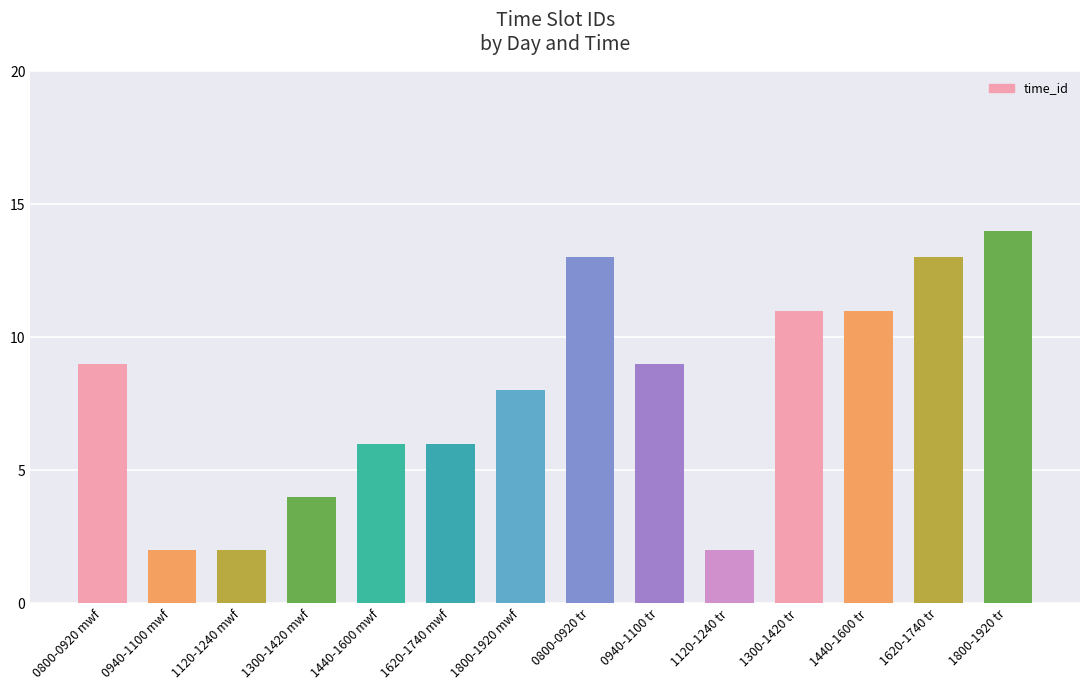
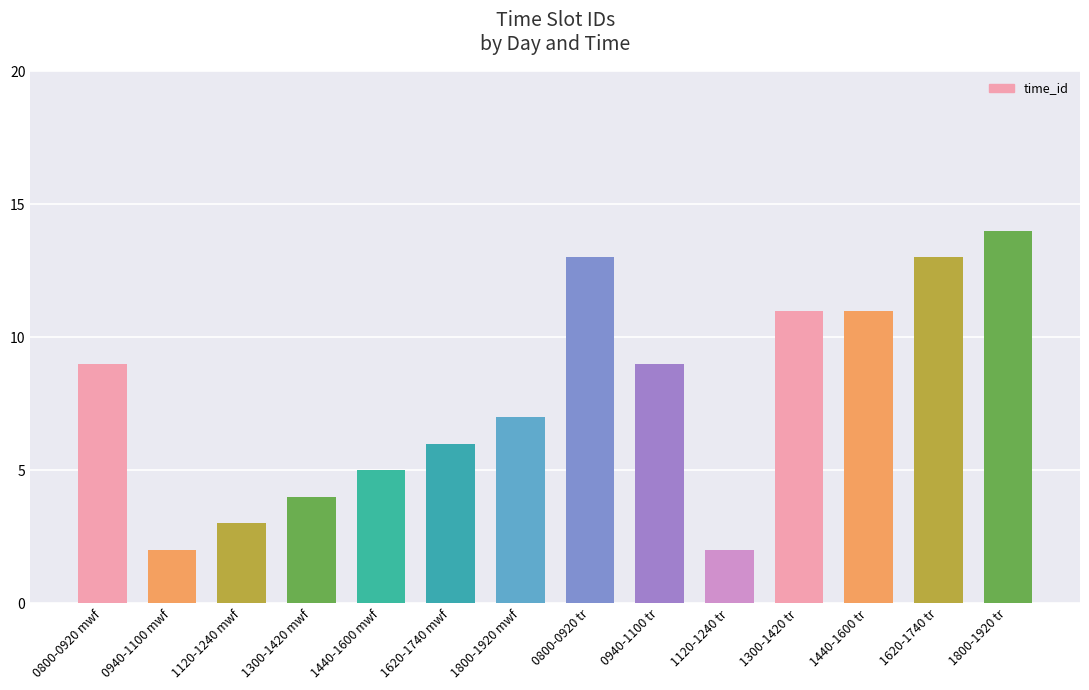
1120-1240 mwf: 2 -> 3
1440-1600 mwf: 6 -> 5
1800-1920 mwf: 8 -> 7
